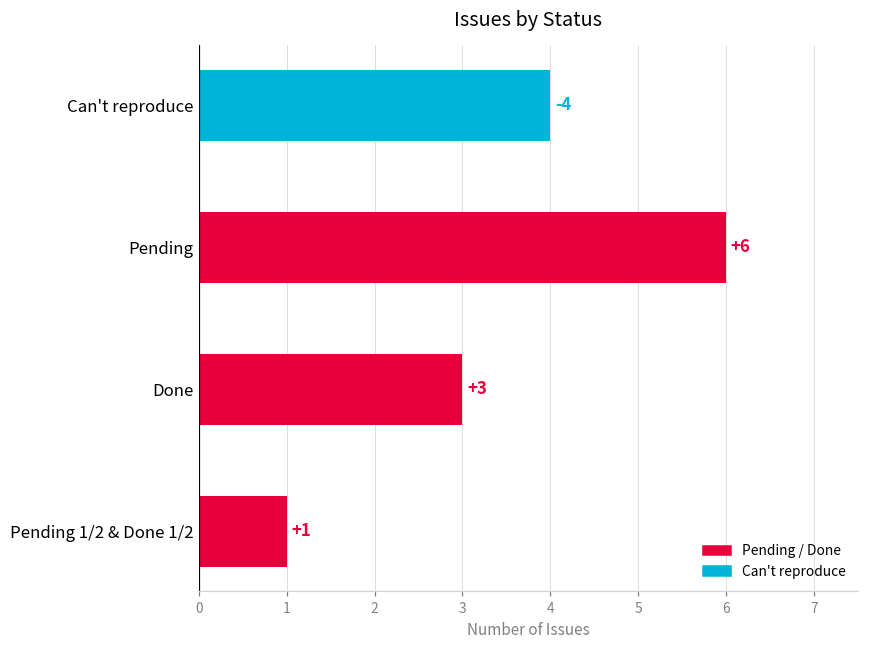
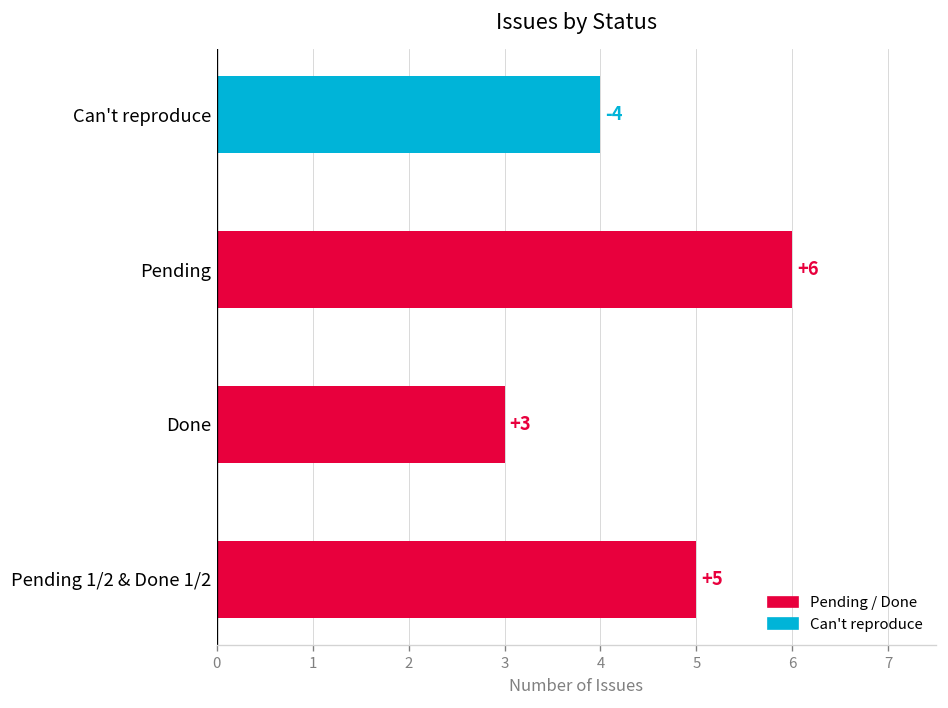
Pending 1/2 & Done 1/2: +1 -> +5
